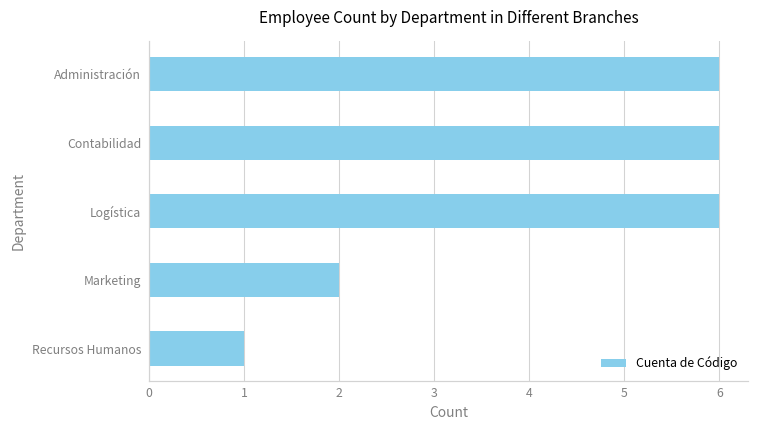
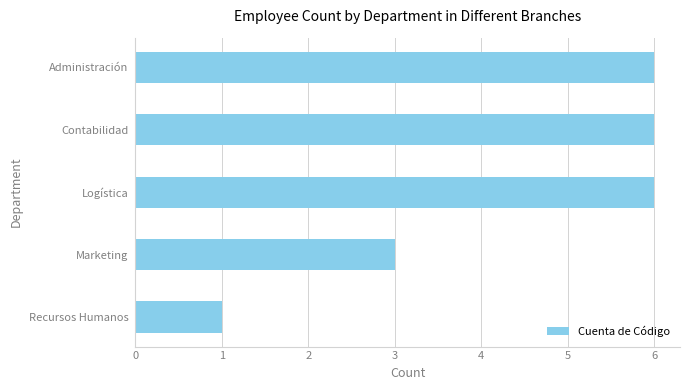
Marketing: 2 -> 3
